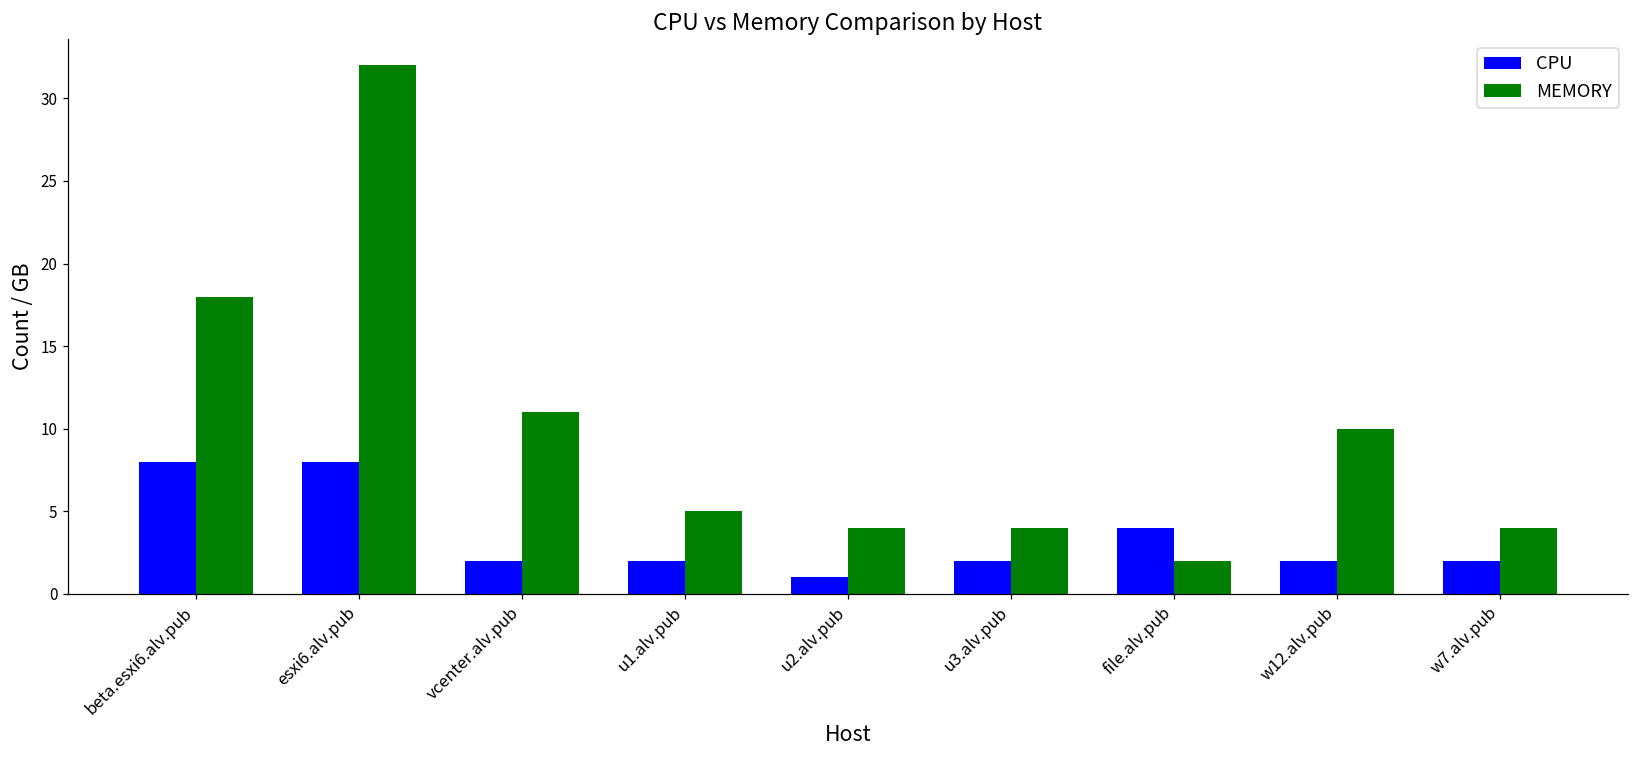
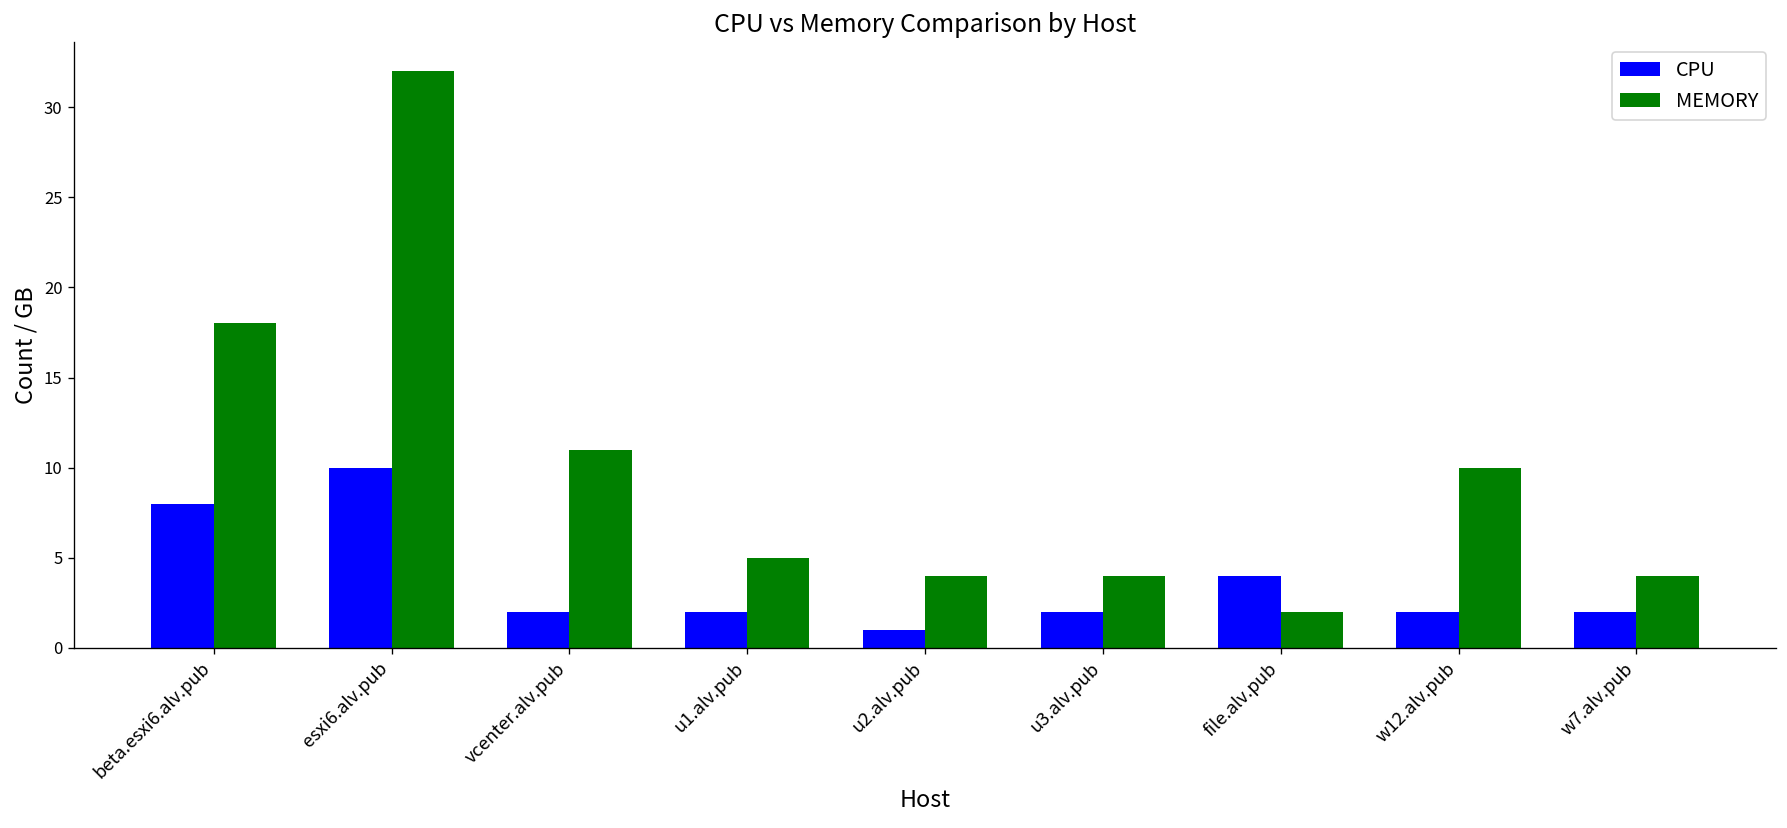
CPU, esxi6.alv.pub: 8 -> 10
